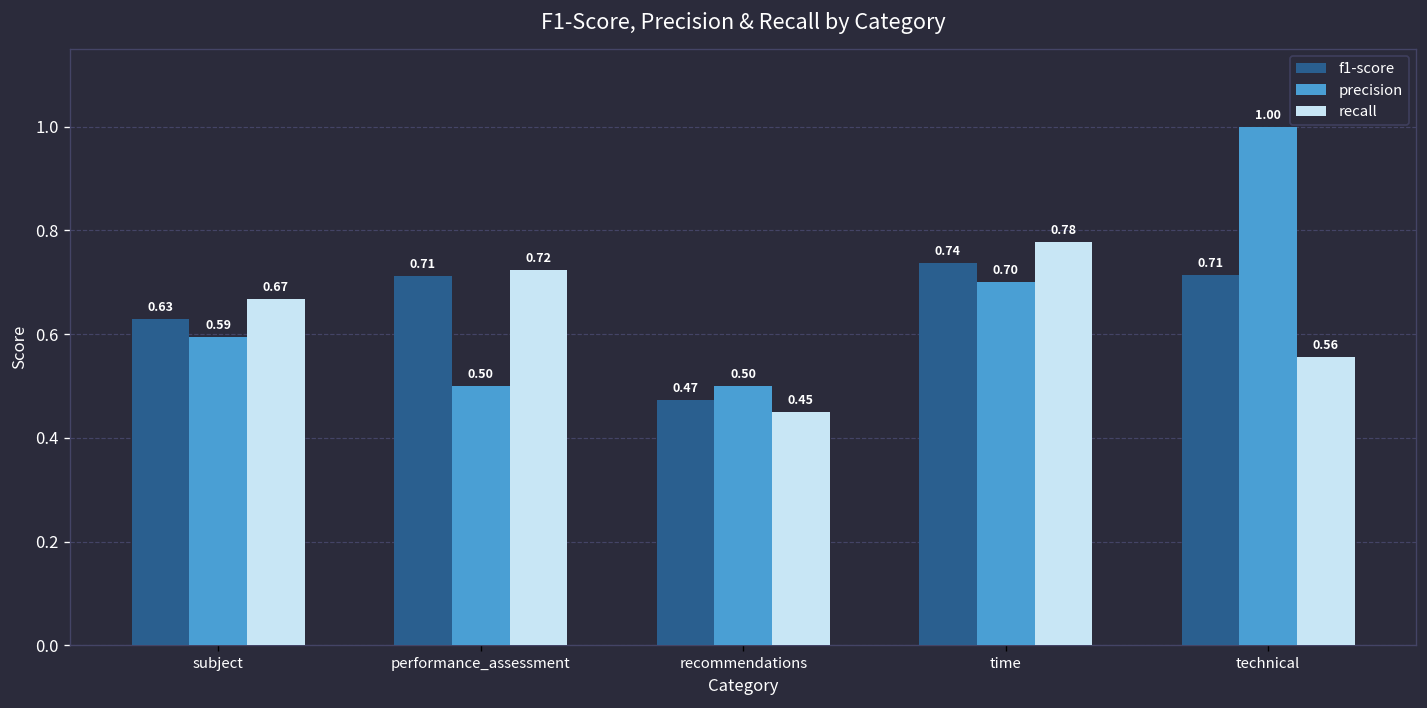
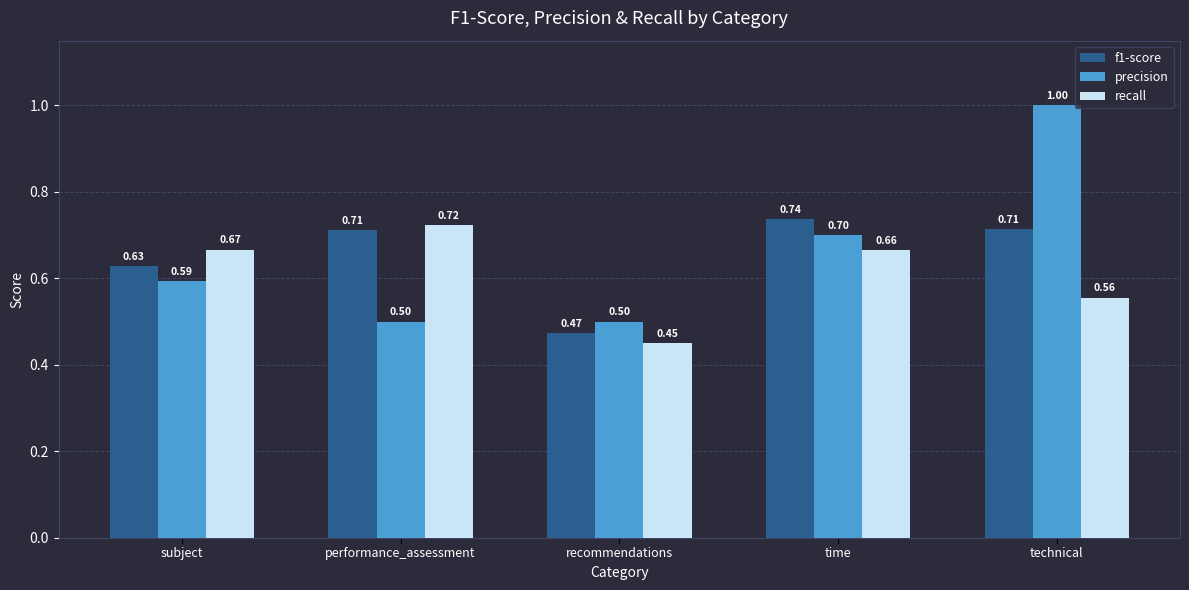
recall, time: 0.78 -> 0.66
